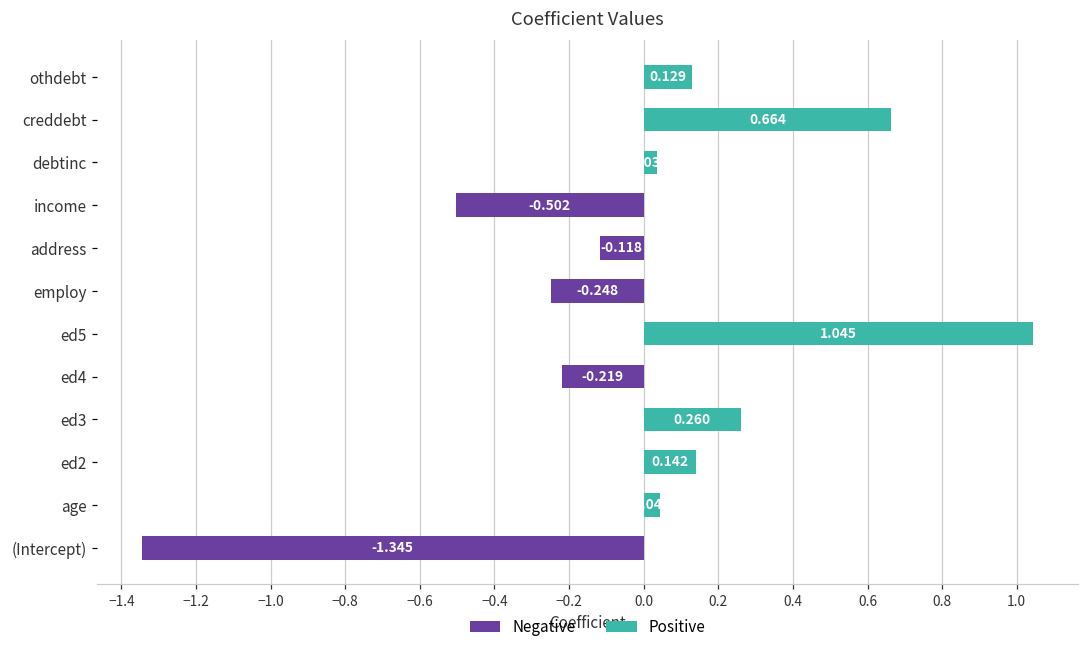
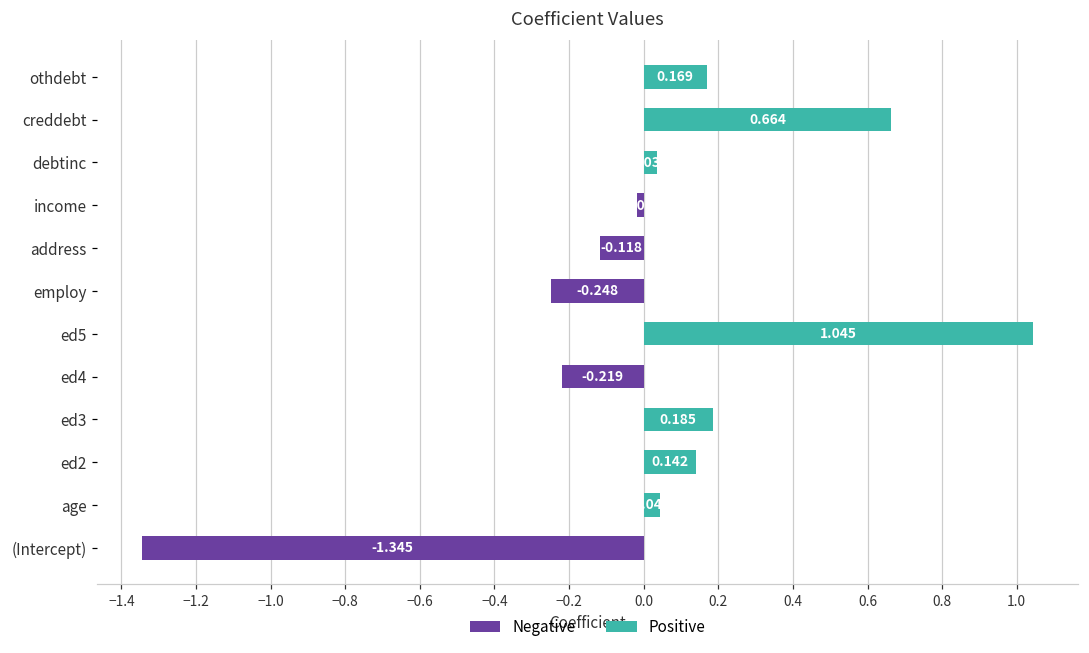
Positive, othdebt: 0.129 -> 0.169
Negative, income: -0.50 -> -0.02
Positive, ed3: 0.260 -> 0.185
